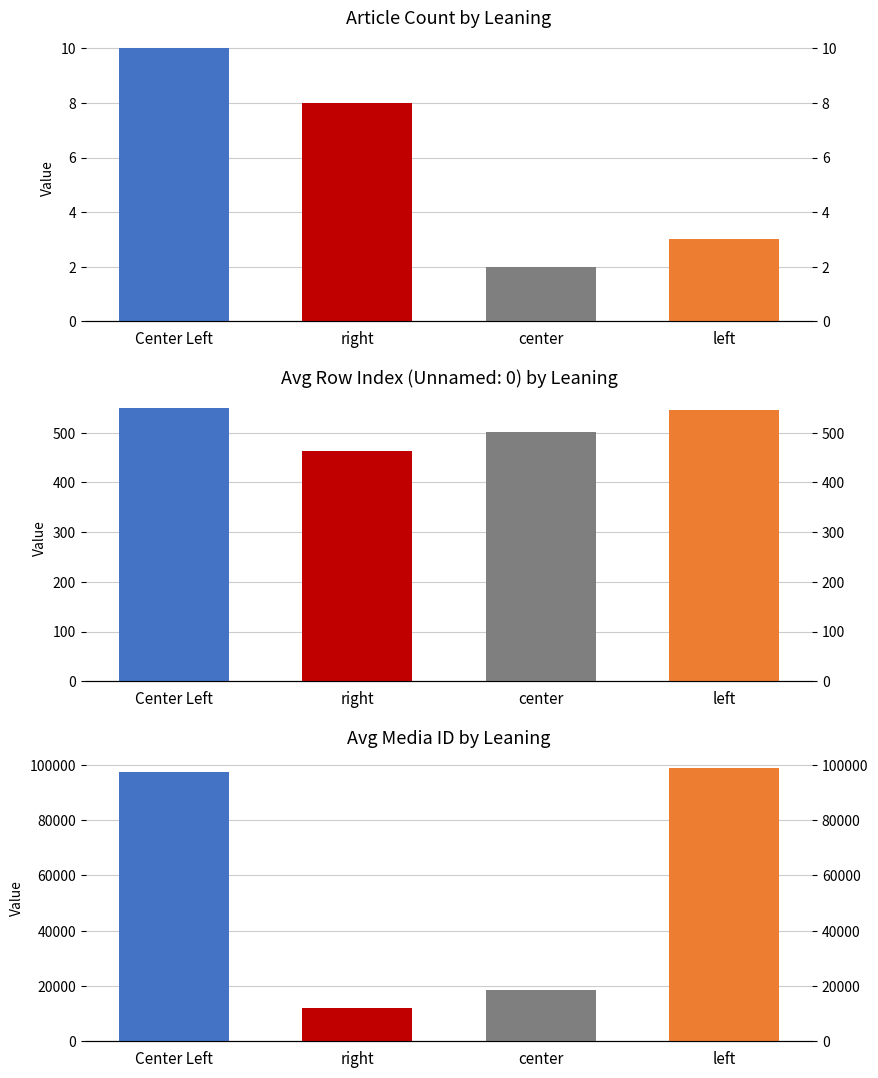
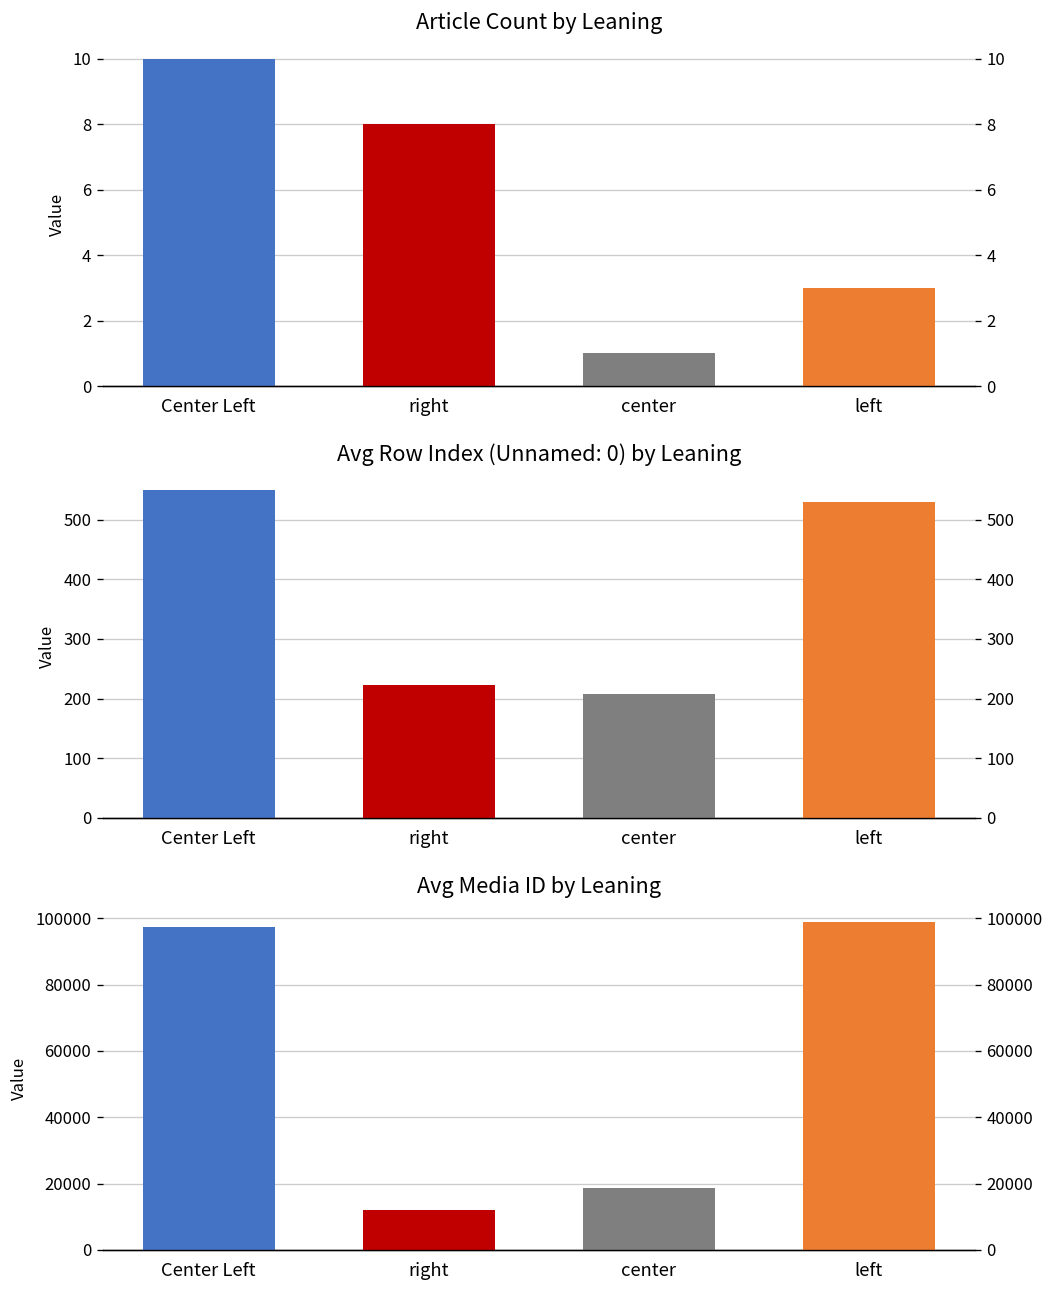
Article Count by Leaning, center: 2 -> 1
Avg Row Index (Unnamed: 0) by Leaning, right: 460 -> 220
Avg Row Index (Unnamed: 0) by Leaning, center: 500 -> 210
Avg Row Index (Unnamed: 0) by Leaning, left: 550 -> 530
